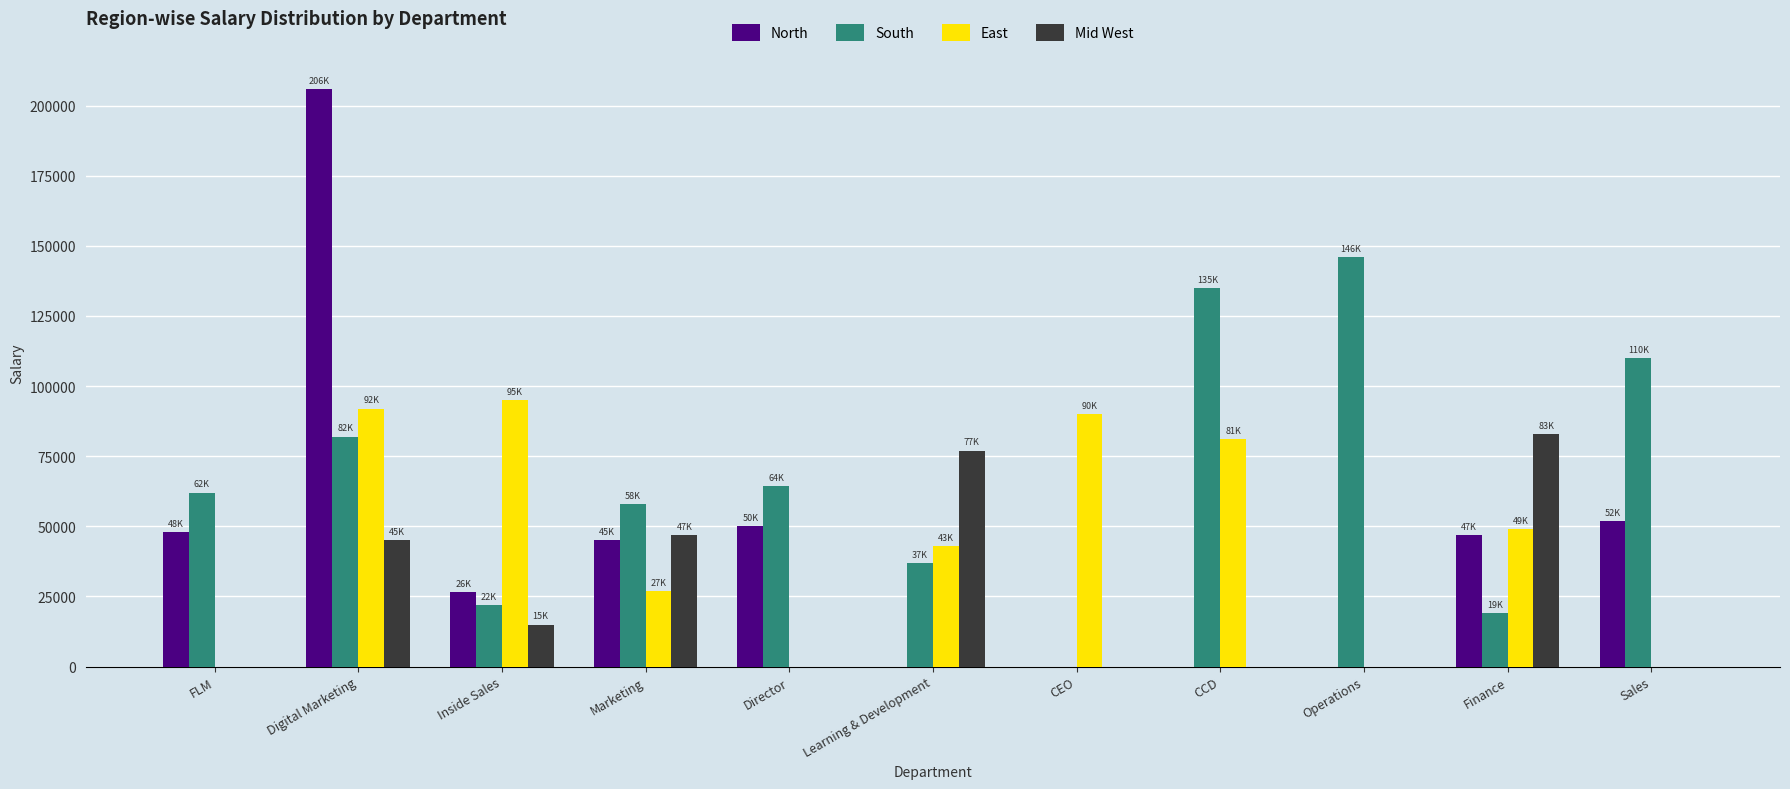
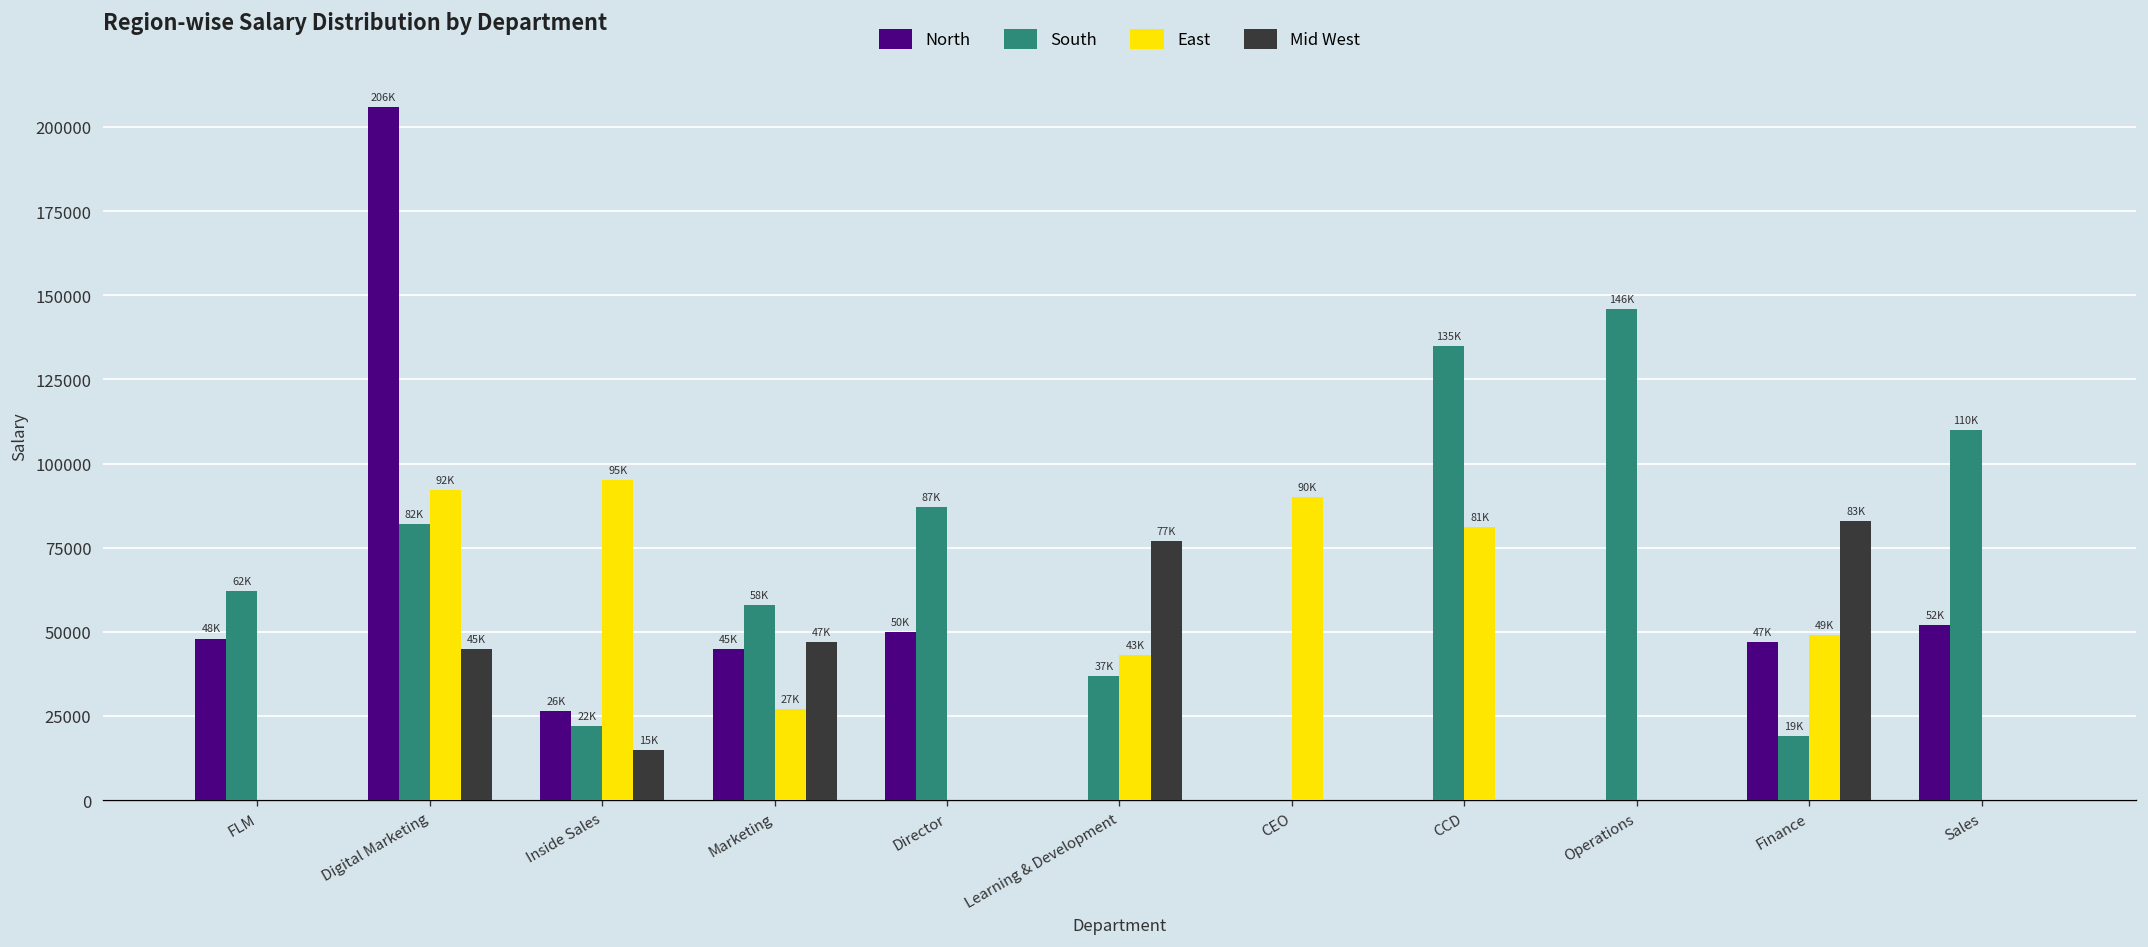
South, Director: 64K -> 87K
